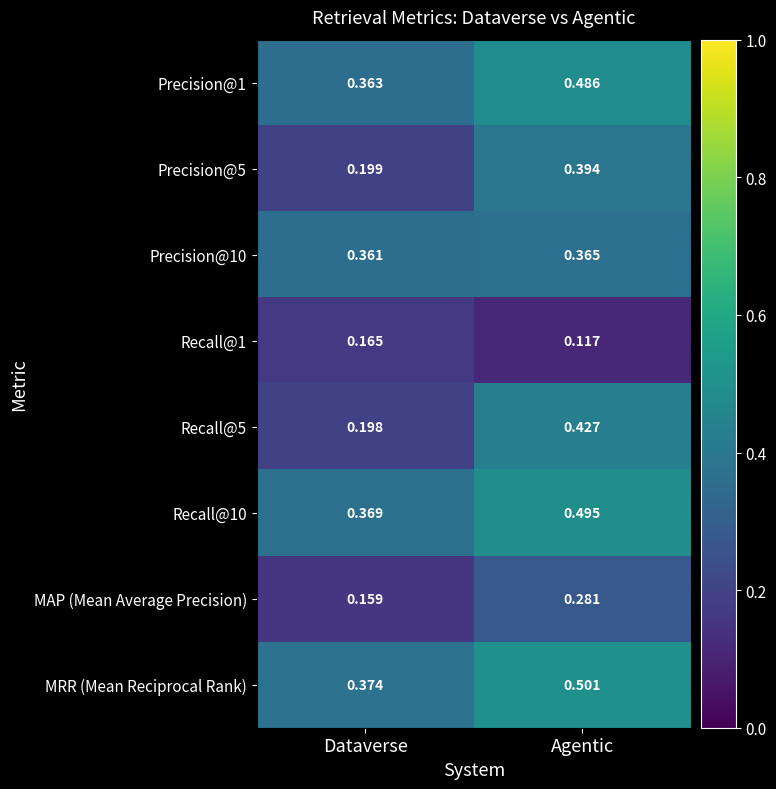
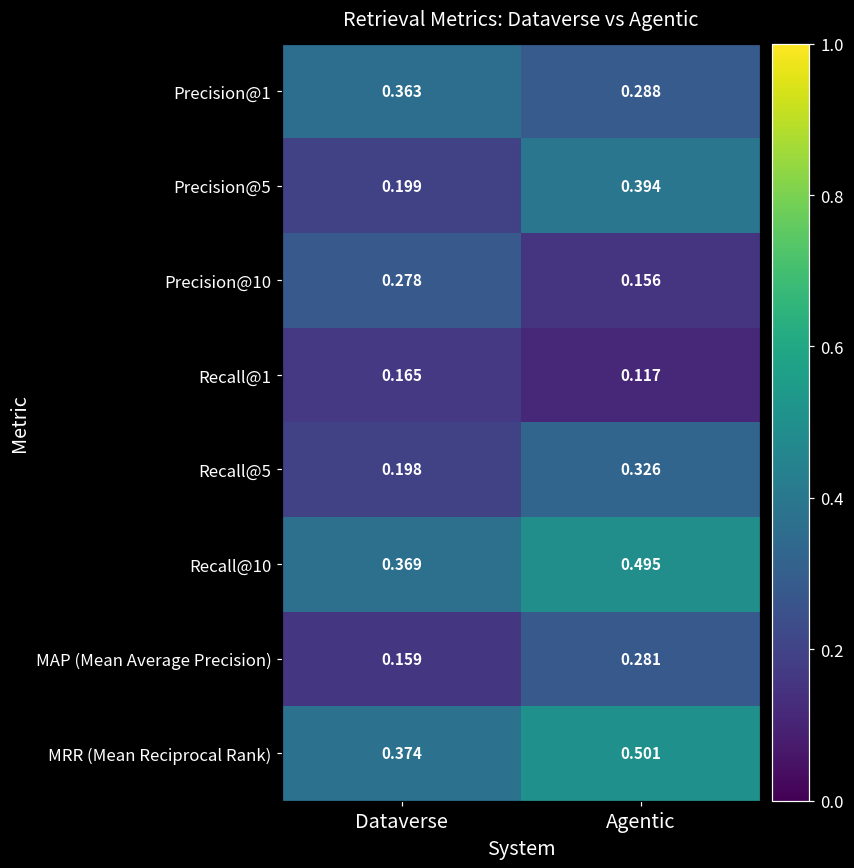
Precision@1, Agentic: 0.486 -> 0.288
Precision@10, Dataverse: 0.361 -> 0.278
Precision@10, Agentic: 0.365 -> 0.156
Recall@5, Agentic: 0.427 -> 0.326
